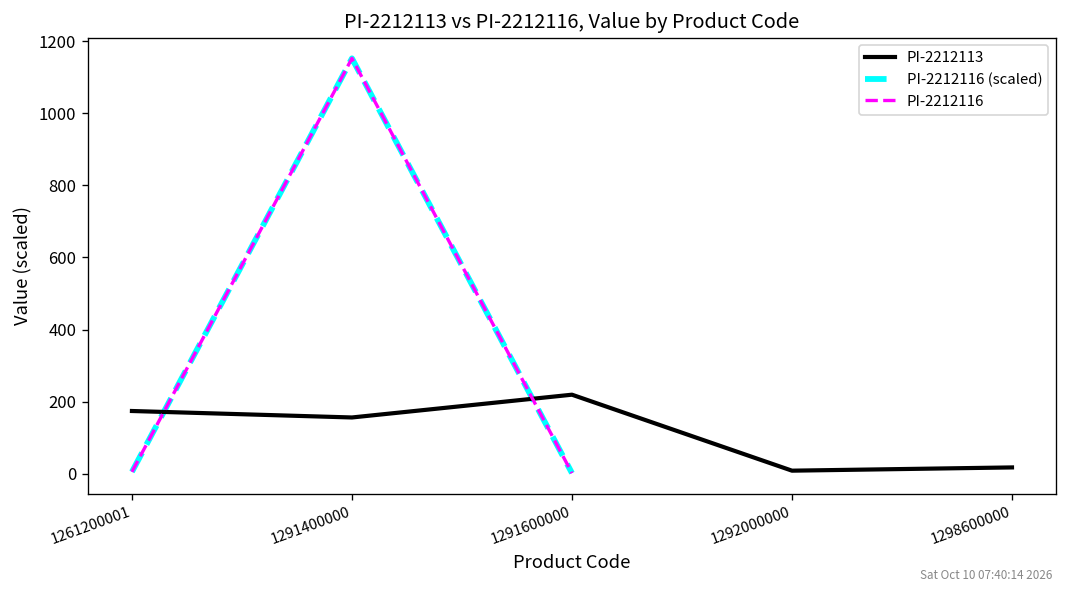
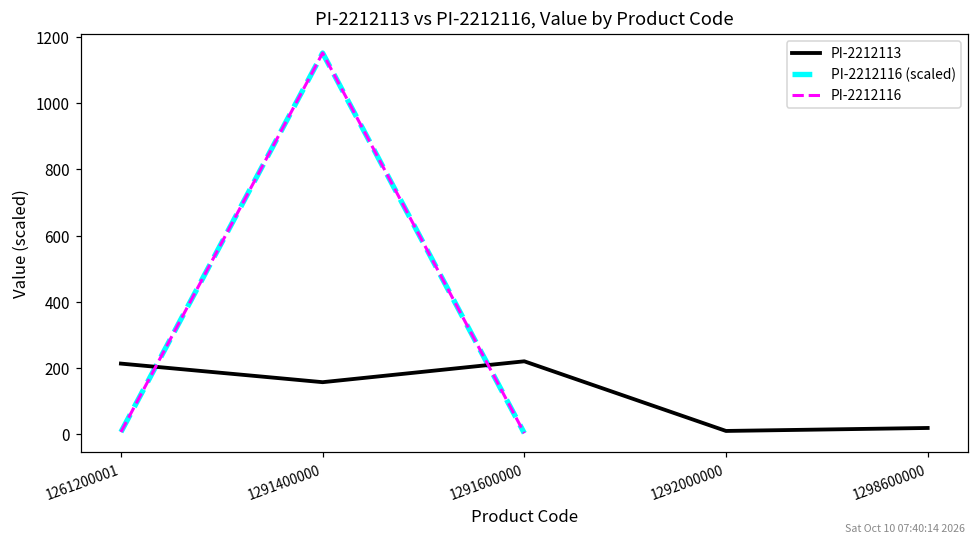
PI-2212113, 1261200001: 170 -> 210
